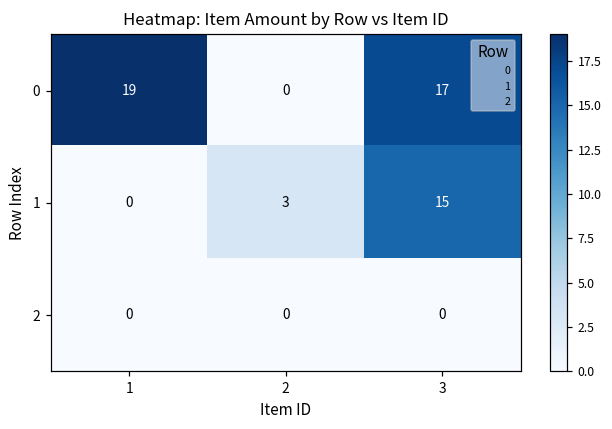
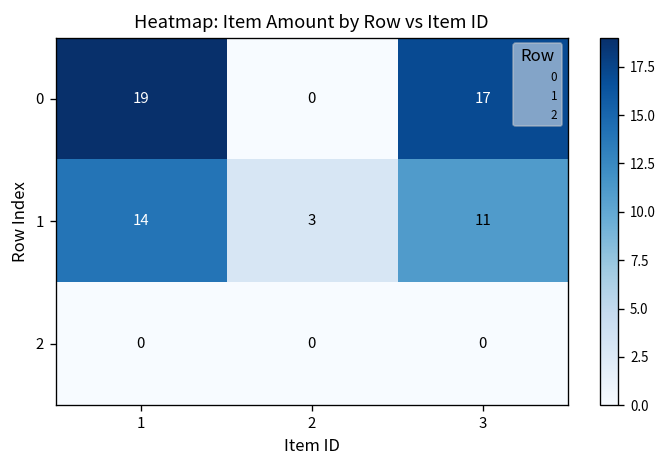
1, 1: 0 -> 14
1, 3: 15 -> 11
